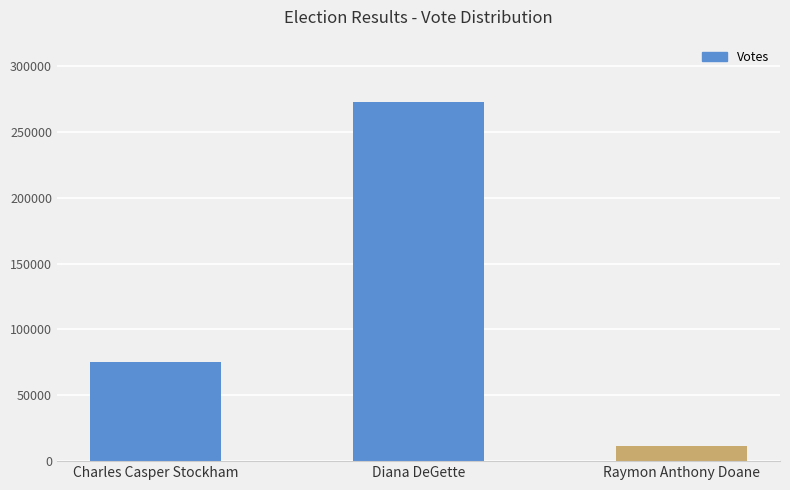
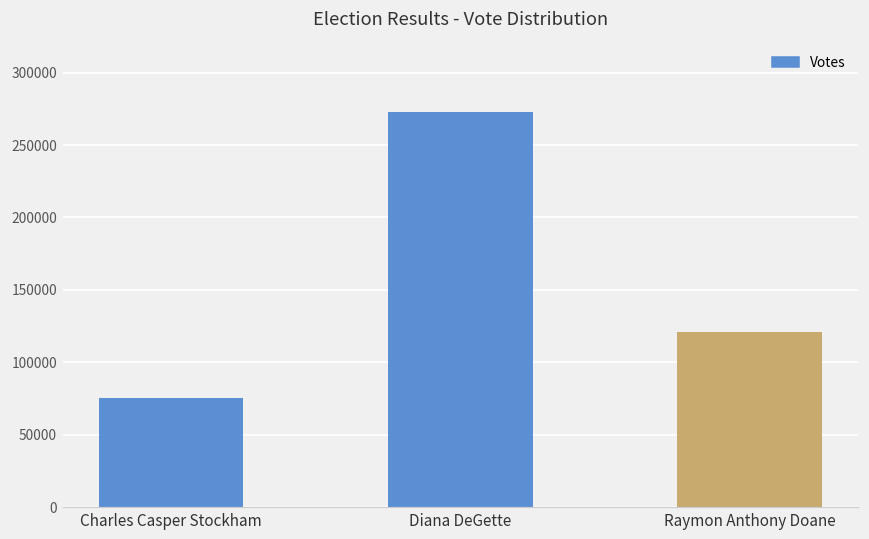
Raymon Anthony Doane: 12000 -> 121000
